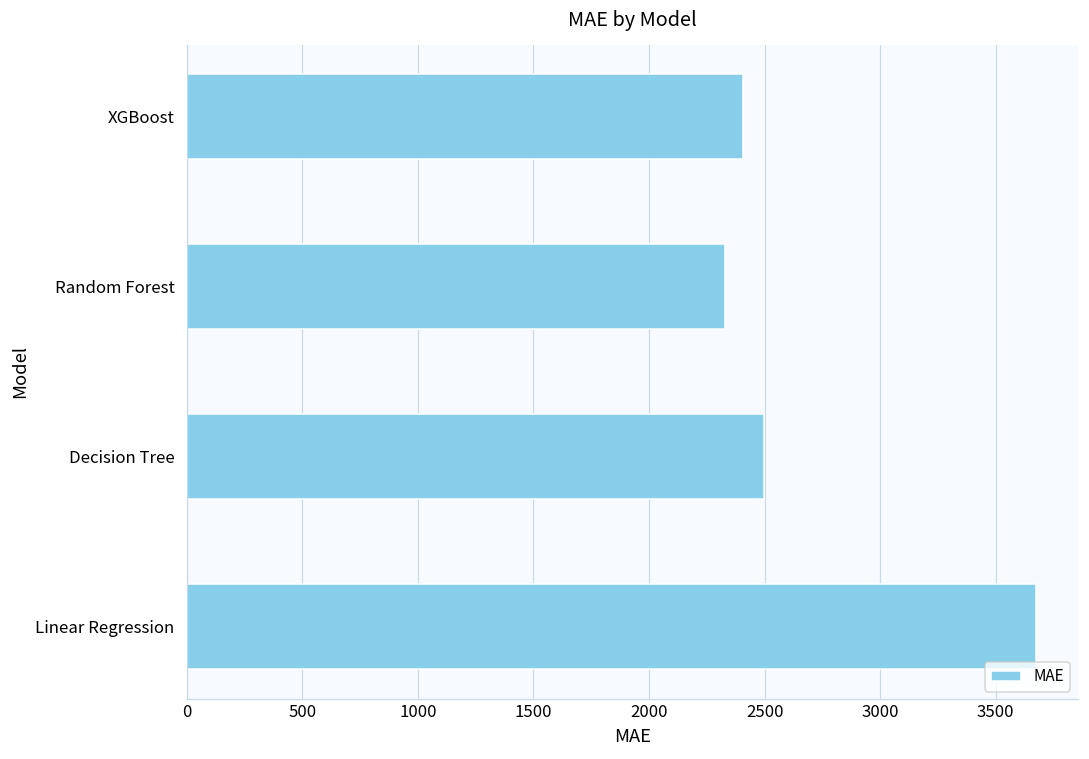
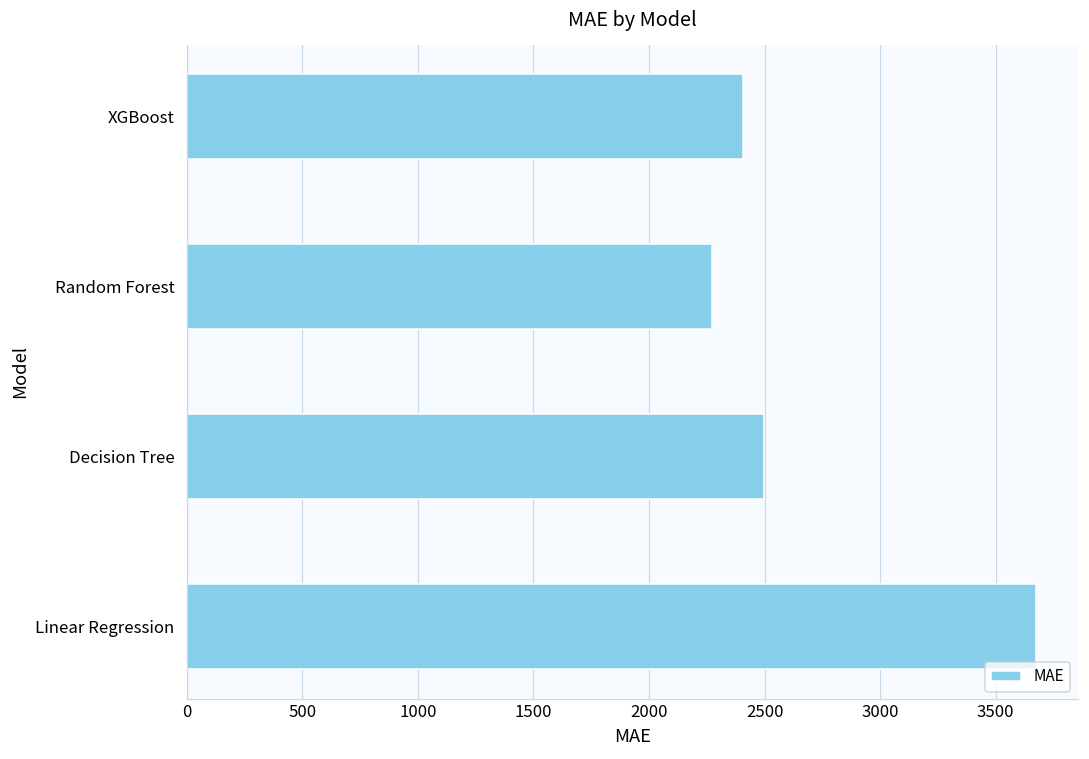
Random Forest: 2330 -> 2270
